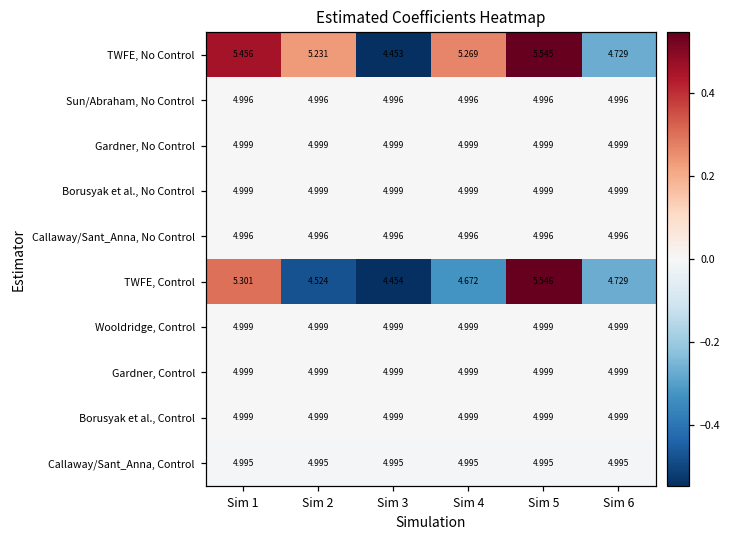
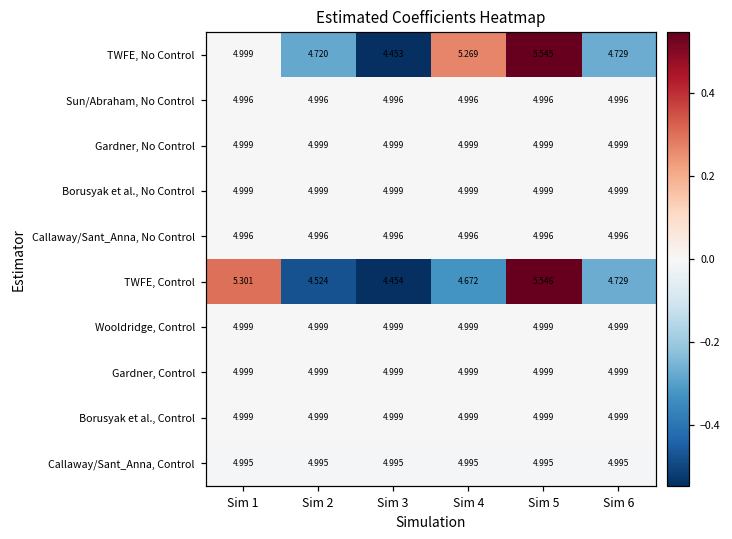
TWFE, No Control, Sim 1: 5.456 -> 4.999
TWFE, No Control, Sim 2: 5.231 -> 4.720
